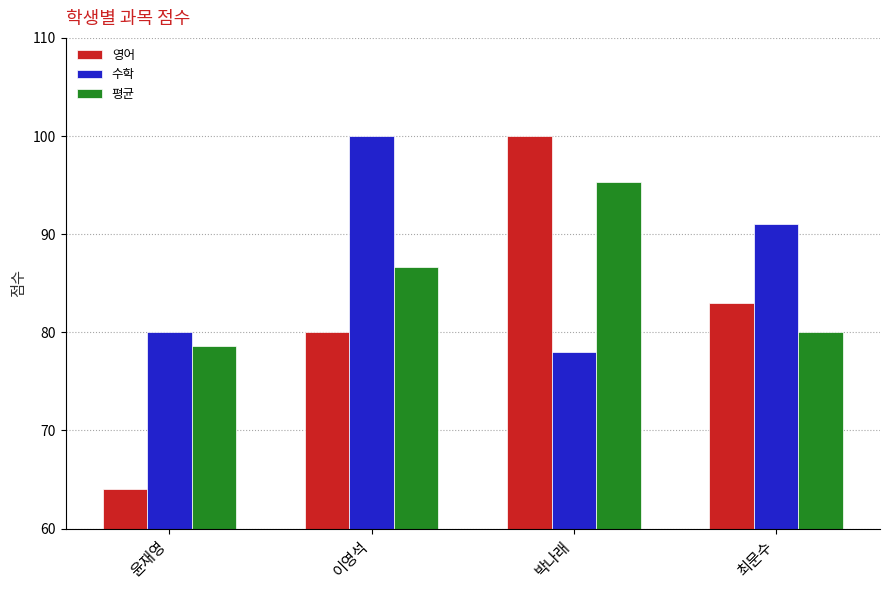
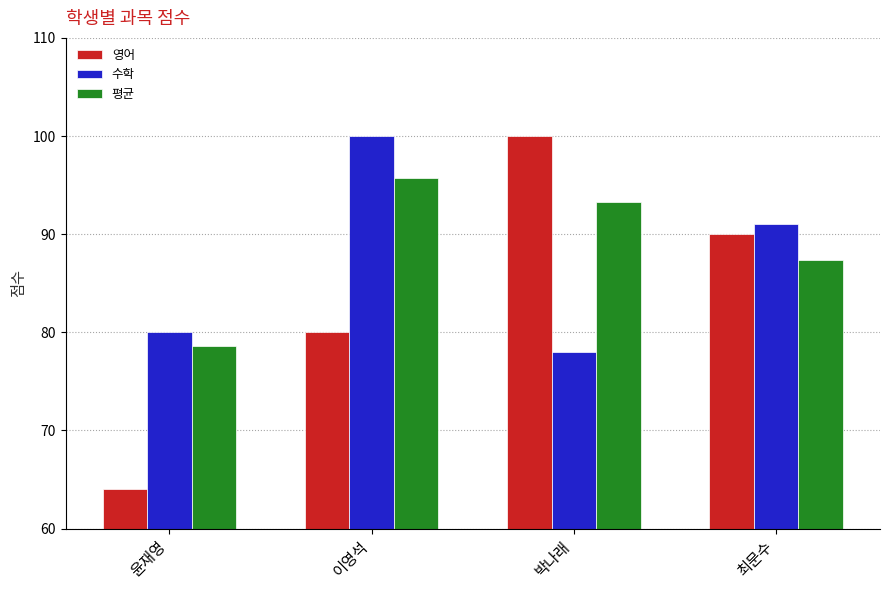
평균, 이영석: 87 -> 96
평균, 박나래: 95 -> 93
영어, 최문수: 83 -> 90
평균, 최문수: 80 -> 87
